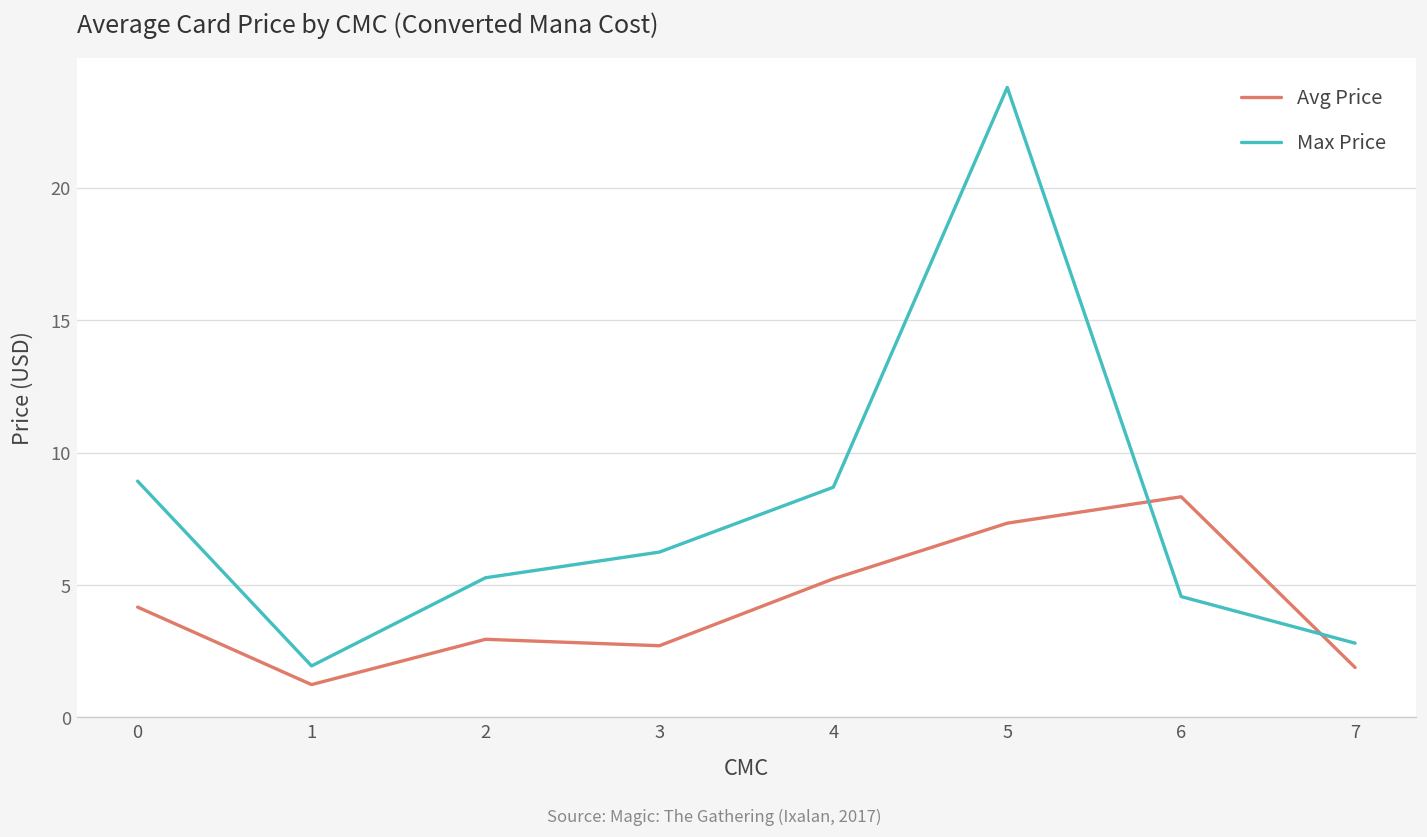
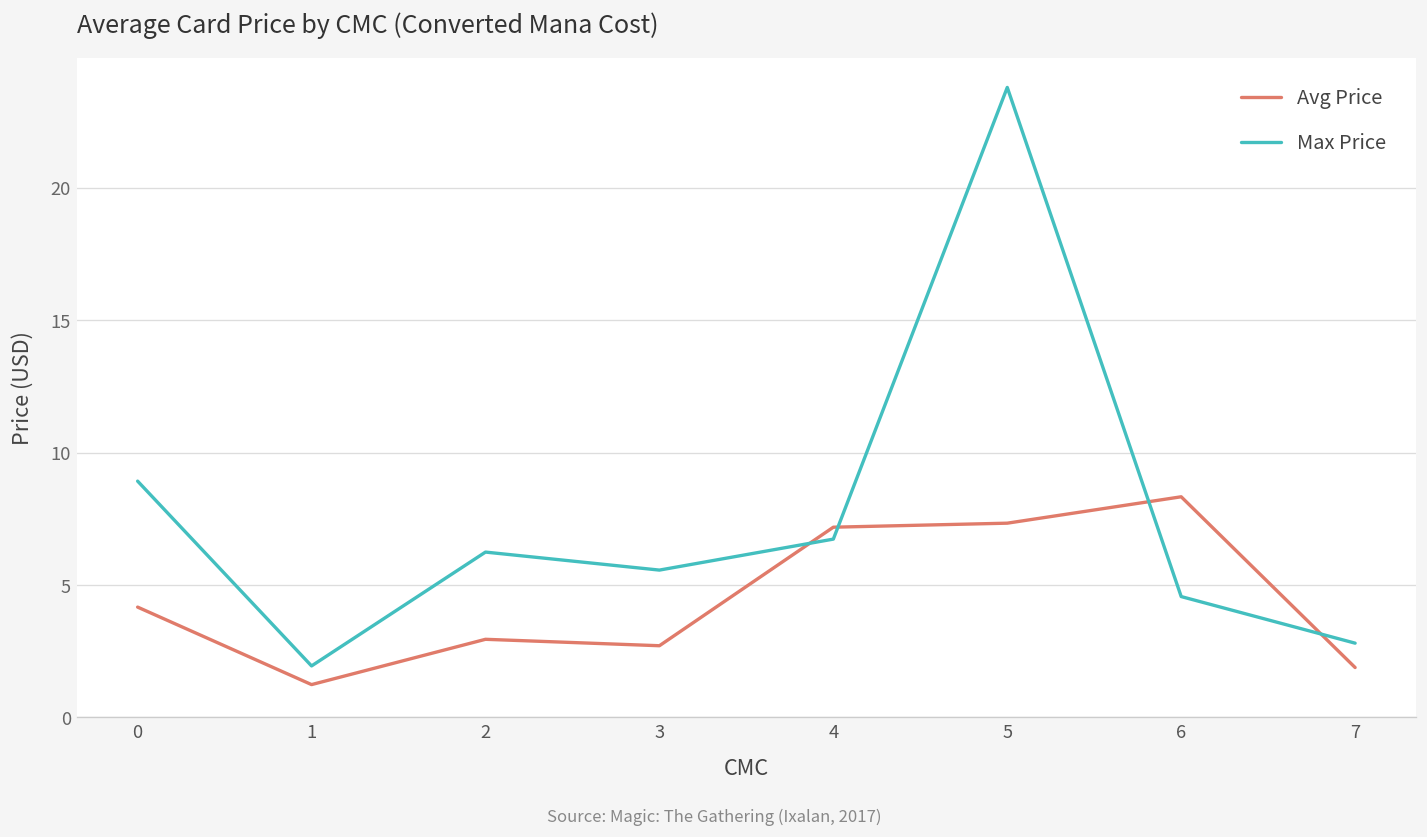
Max Price, 2: 5.3 -> 6.2
Max Price, 3: 6.2 -> 5.6
Avg Price, 4: 5.2 -> 7.2
Max Price, 4: 8.7 -> 6.7
